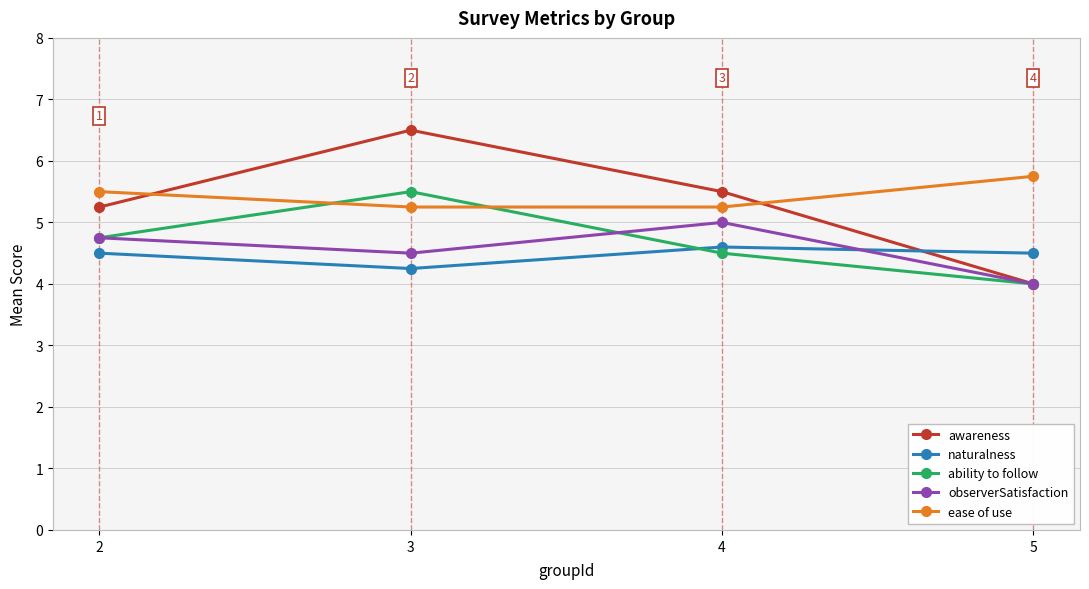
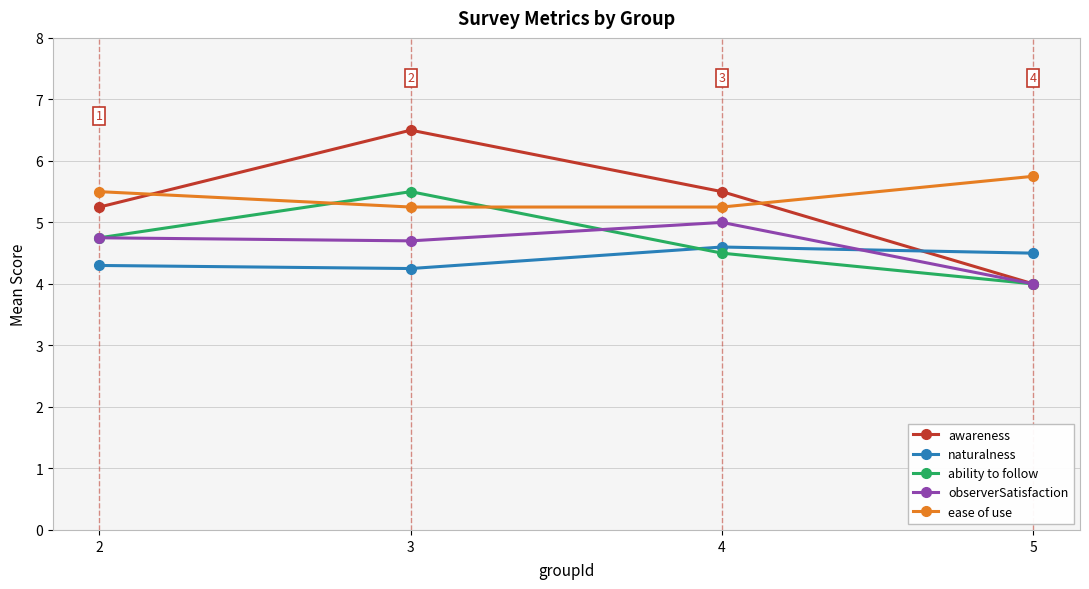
naturalness, 2: 4.5 -> 4.3
observerSatisfaction, 3: 4.5 -> 4.7
